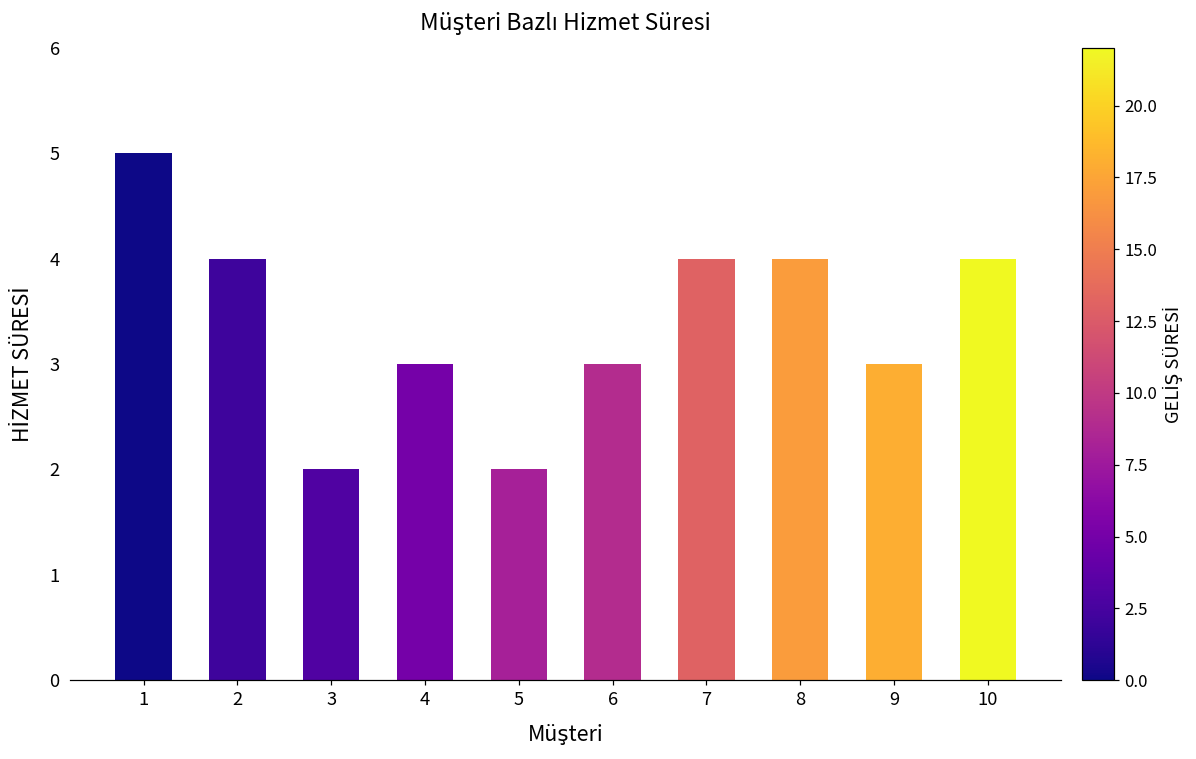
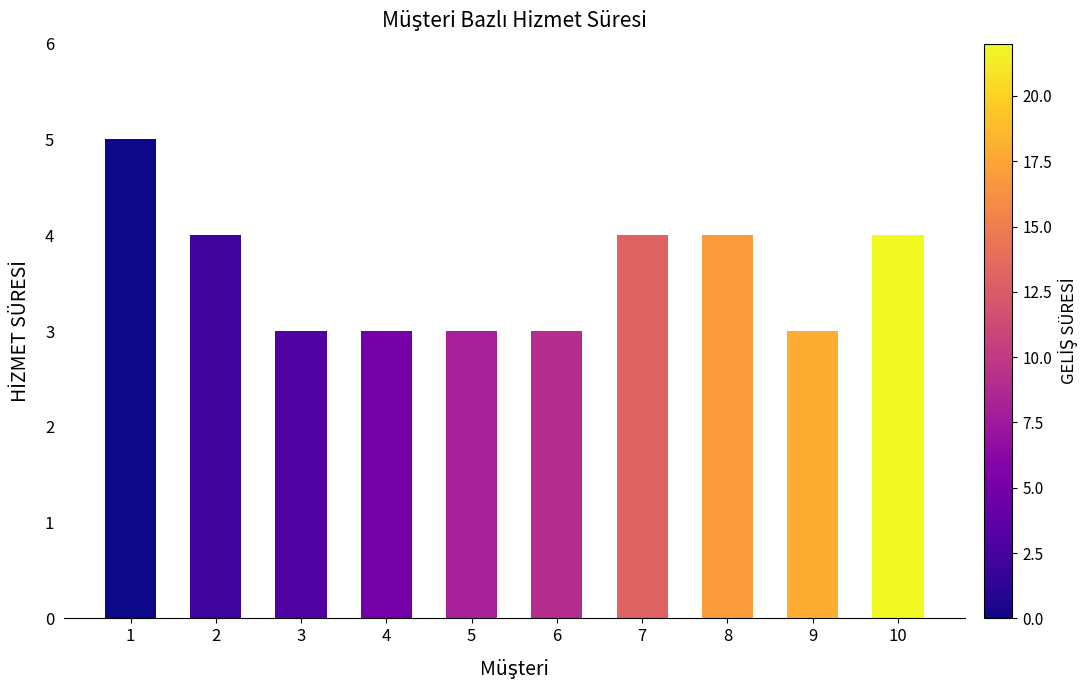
3: 2 -> 3
5: 2 -> 3
